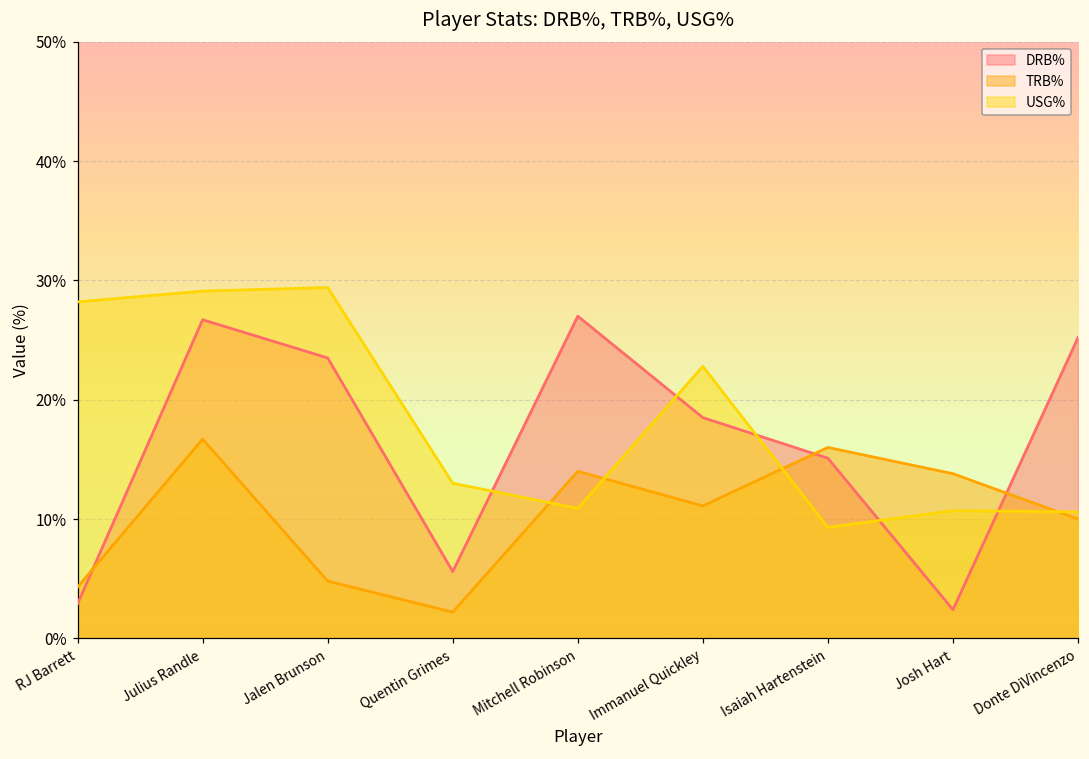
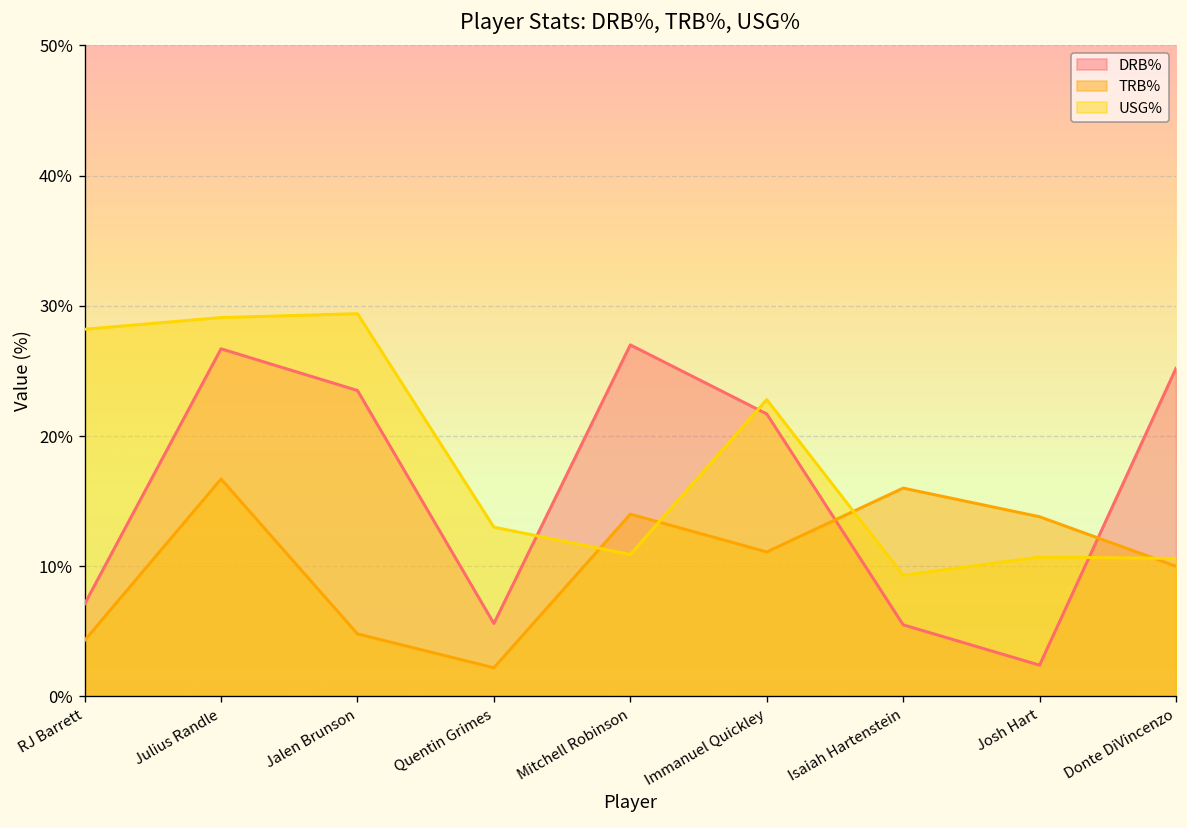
DRB%, RJ Barrett: 2.9% -> 7.1%
DRB%, Immanuel Quickley: 18.5% -> 21.7%
DRB%, Isaiah Hartenstein: 15.1% -> 5.5%
